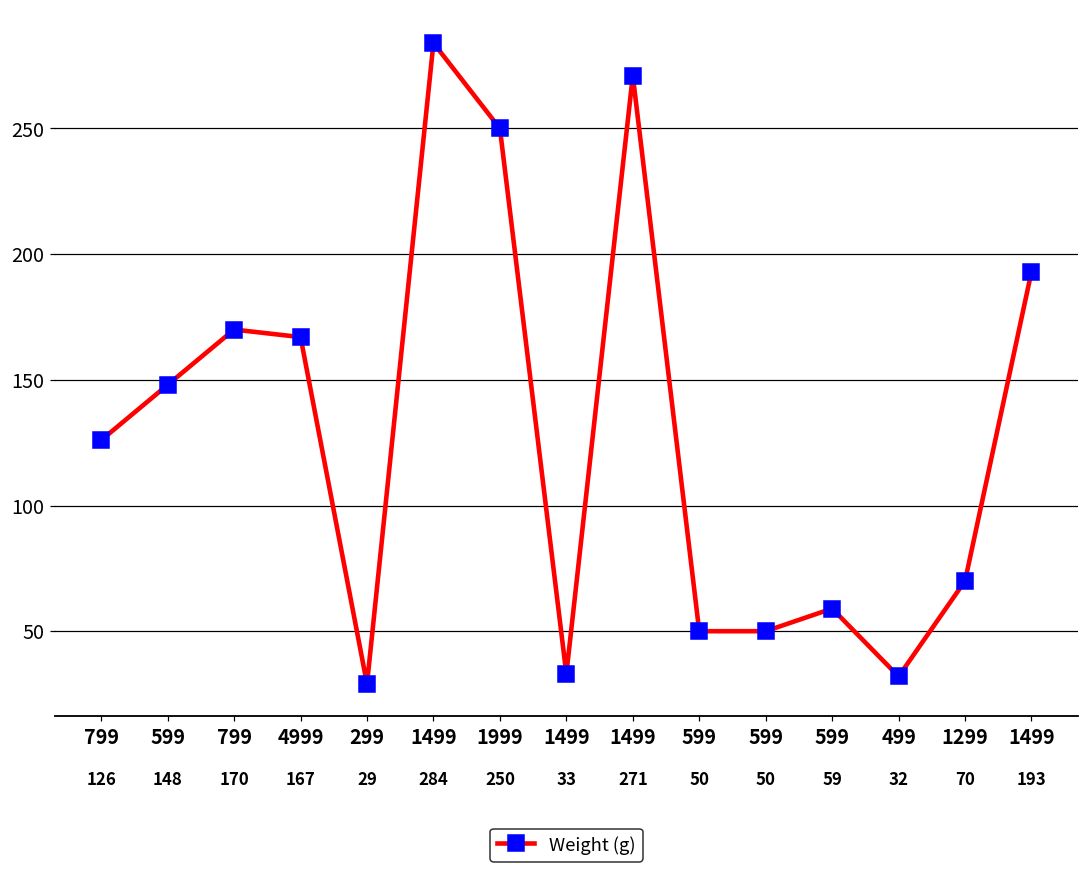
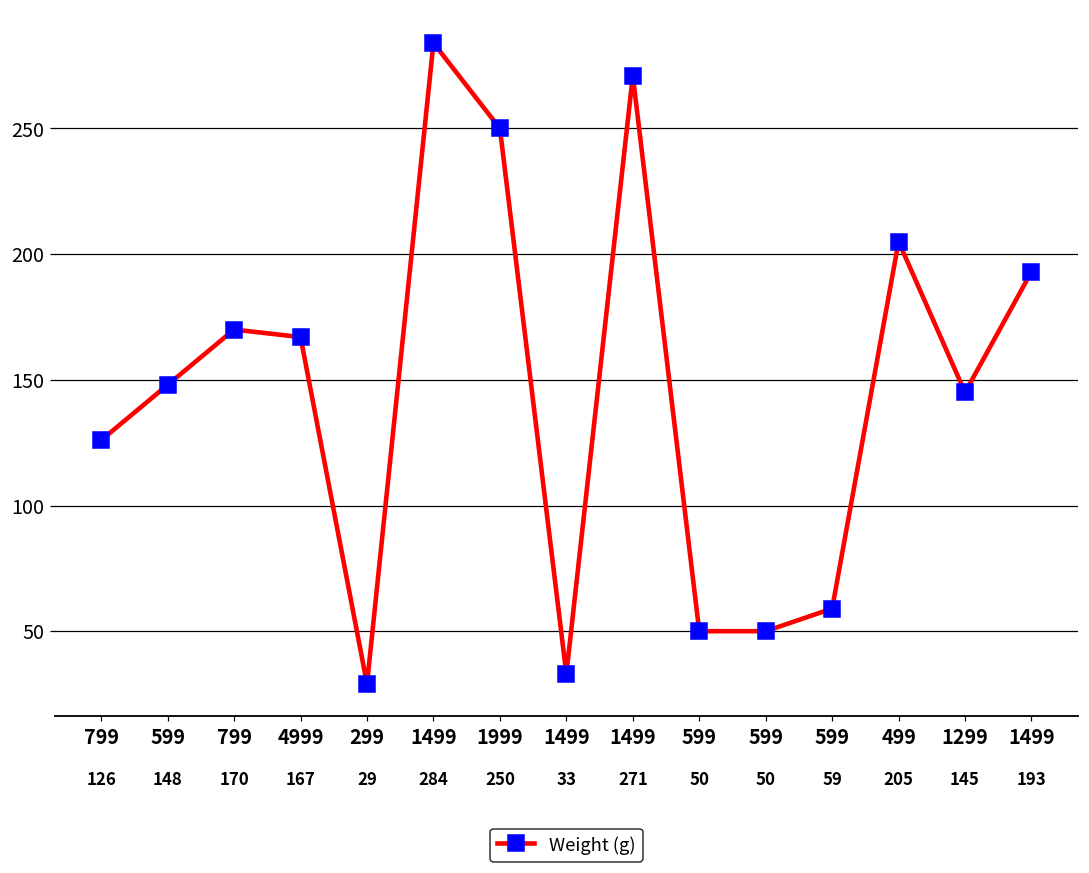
499: 32 -> 205
1299: 70 -> 145
